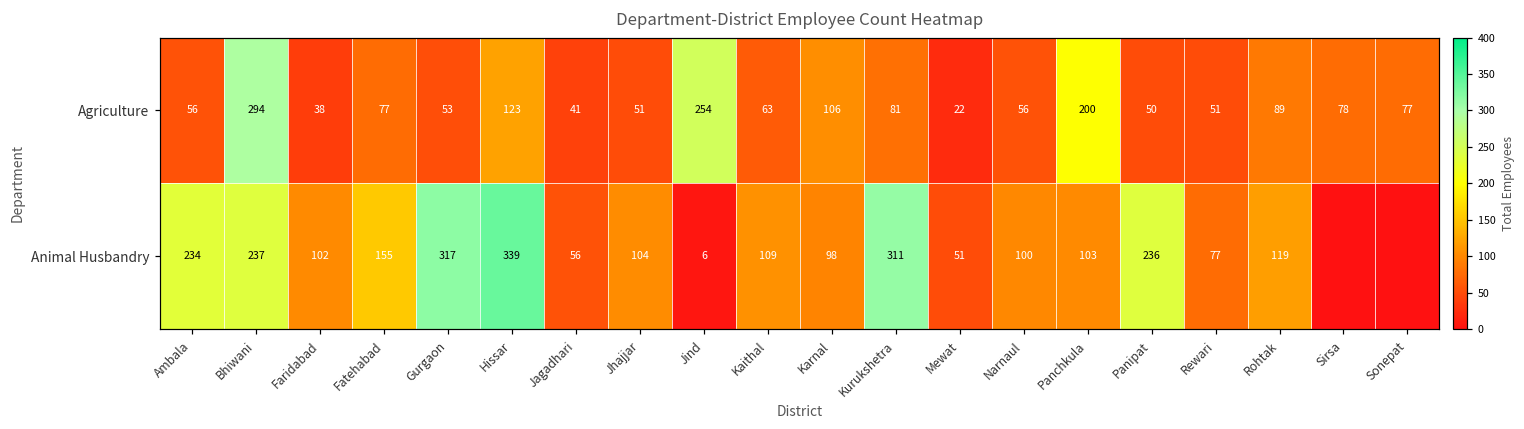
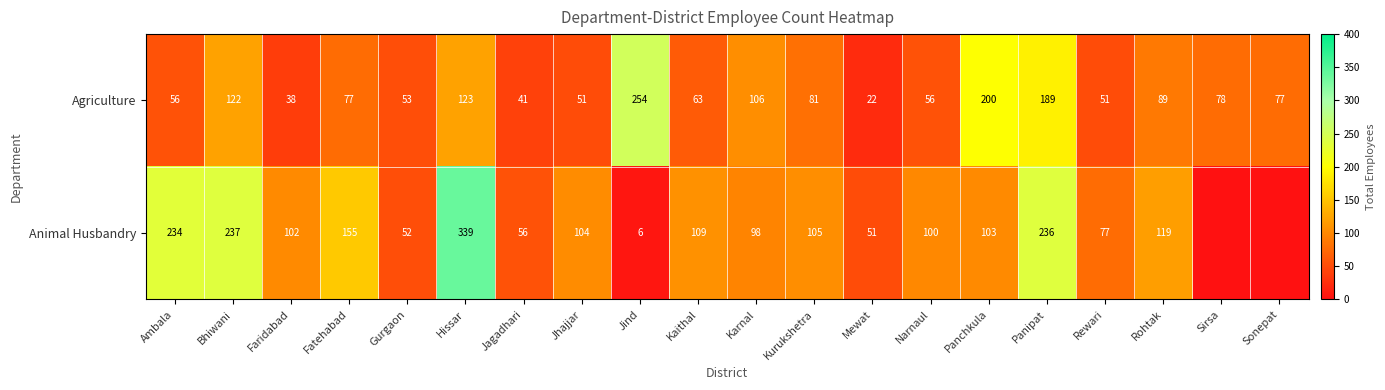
Agriculture, Bhiwani: 294 -> 122
Agriculture, Panipat: 50 -> 189
Animal Husbandry, Gurgaon: 317 -> 52
Animal Husbandry, Kurukshetra: 311 -> 105
